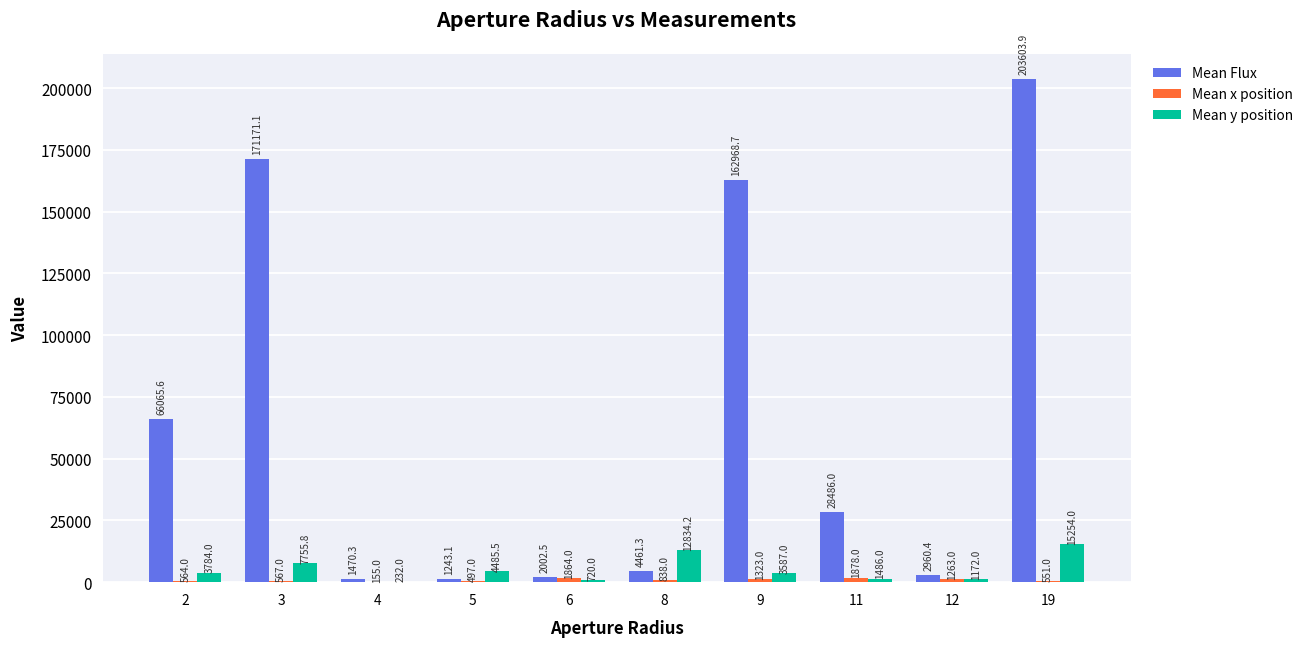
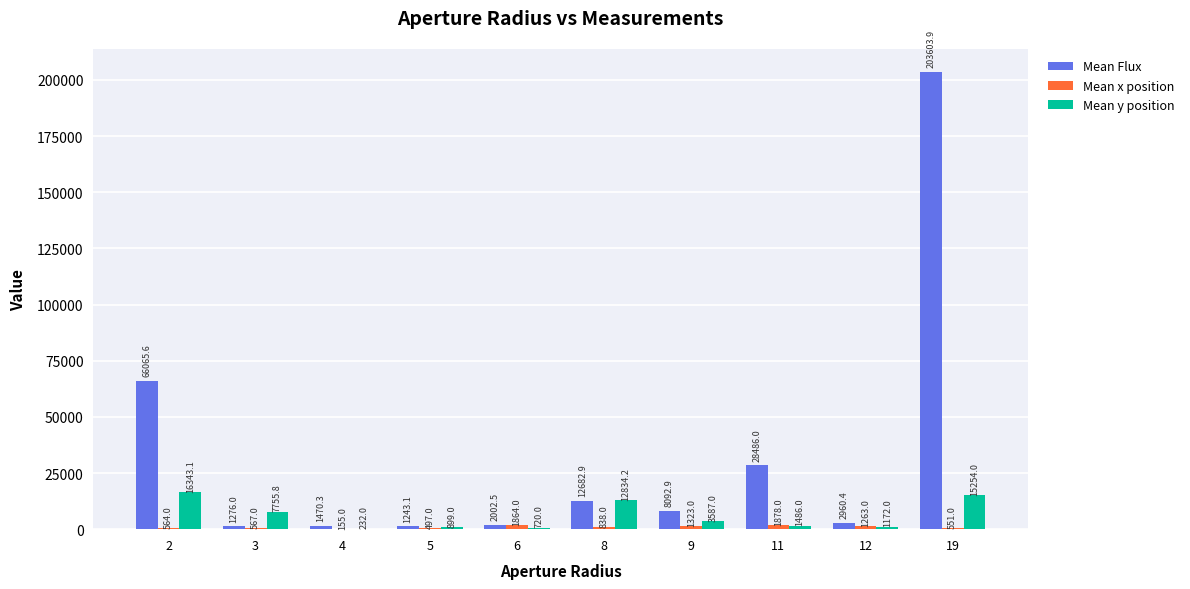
Mean y position, 2: 3784.0 -> 16343.1
Mean Flux, 3: 171171.1 -> 1276.0
Mean y position, 5: 4485.5 -> 899.0
Mean Flux, 8: 4461.3 -> 12682.9
Mean Flux, 9: 162968.7 -> 8092.9
